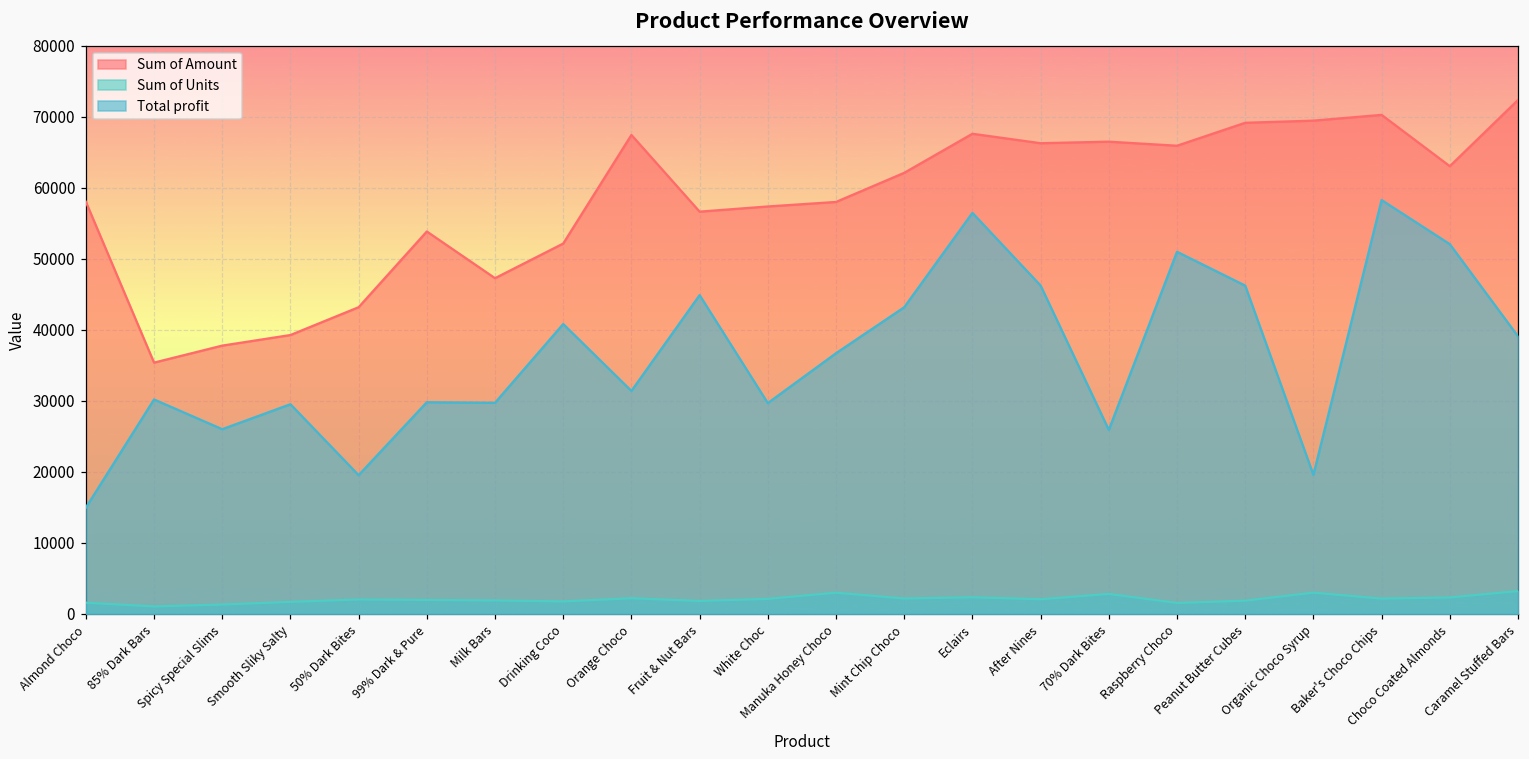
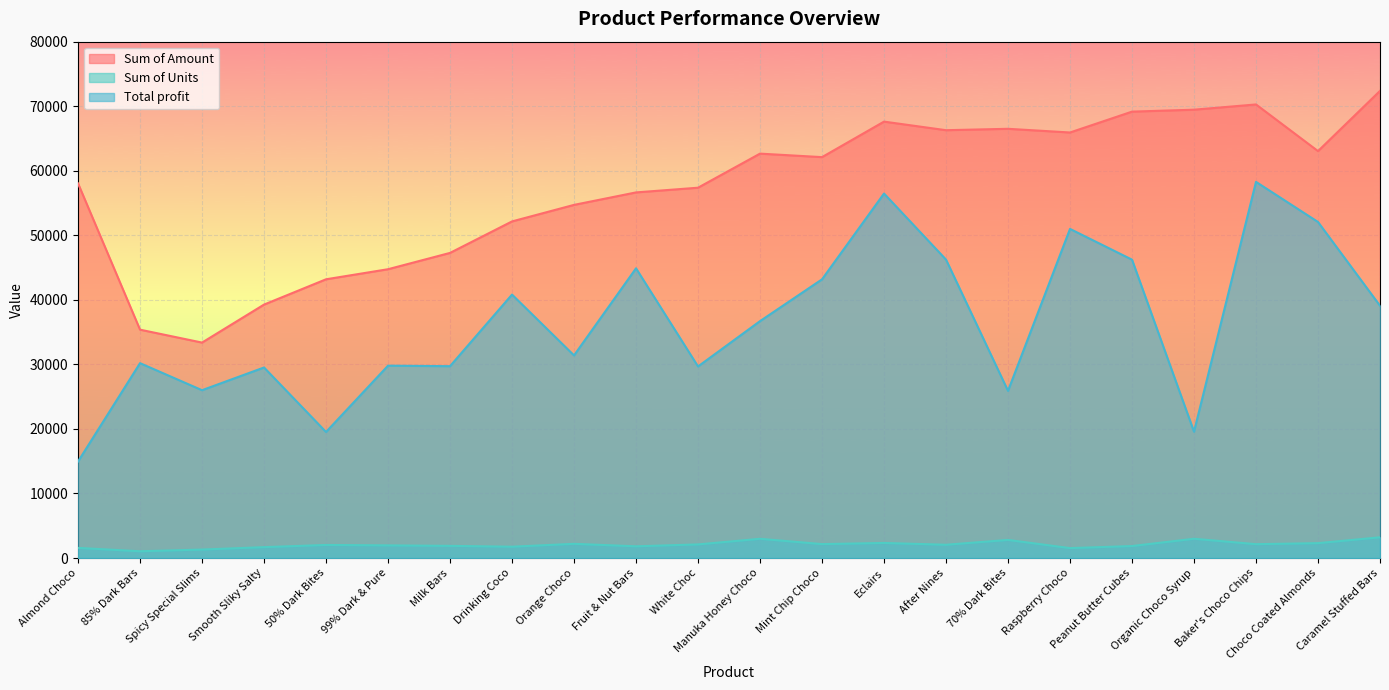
Sum of Amount, Spicy Special Slims: 38000 -> 33000
Sum of Amount, 99% Dark & Pure: 54000 -> 45000
Sum of Amount, Orange Choco: 67000 -> 55000
Sum of Amount, Manuka Honey Choco: 58000 -> 63000
